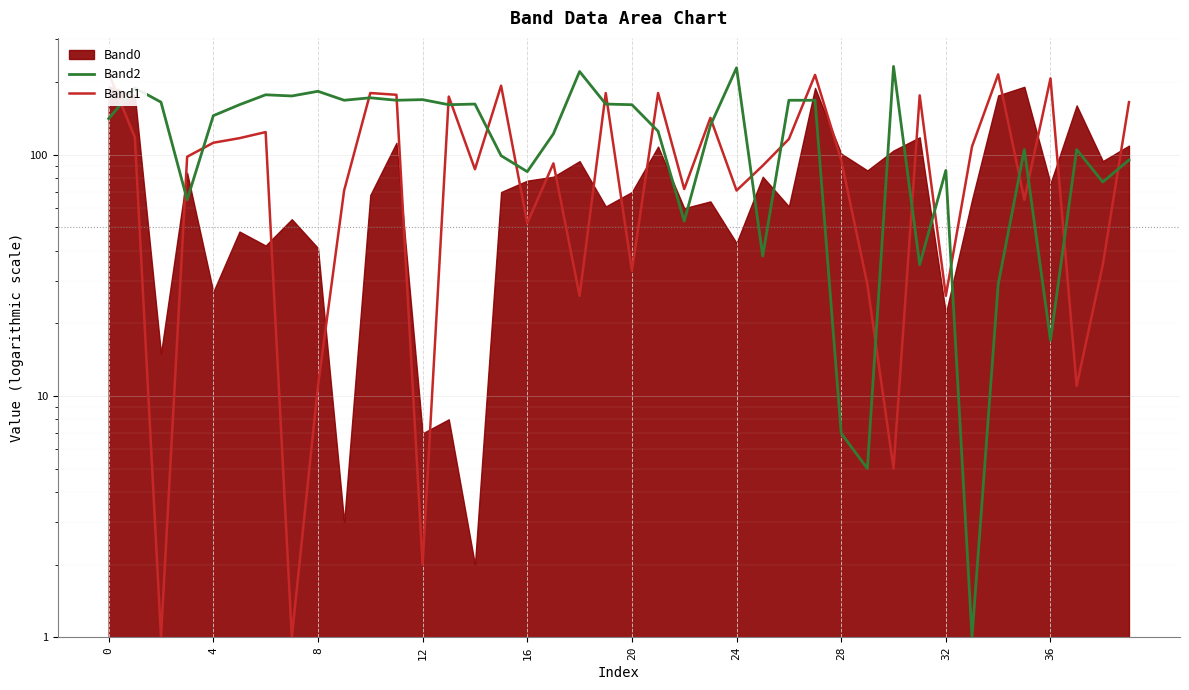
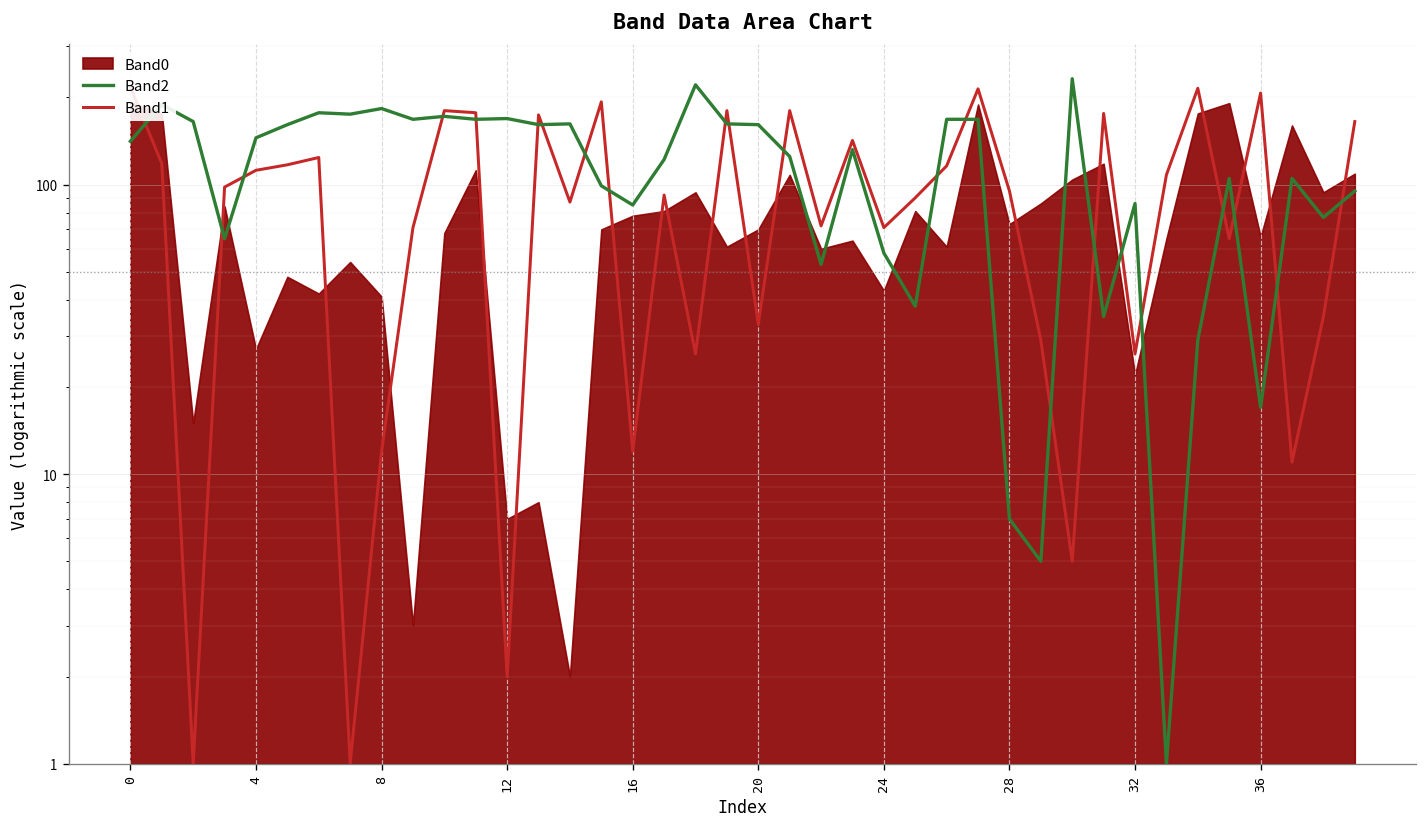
Band1, 8: 11 -> 12
Band1, 16: 52 -> 12
Band2, 24: 230 -> 58
Band0, 28: 101 -> 73
Band0, 36: 76 -> 66
